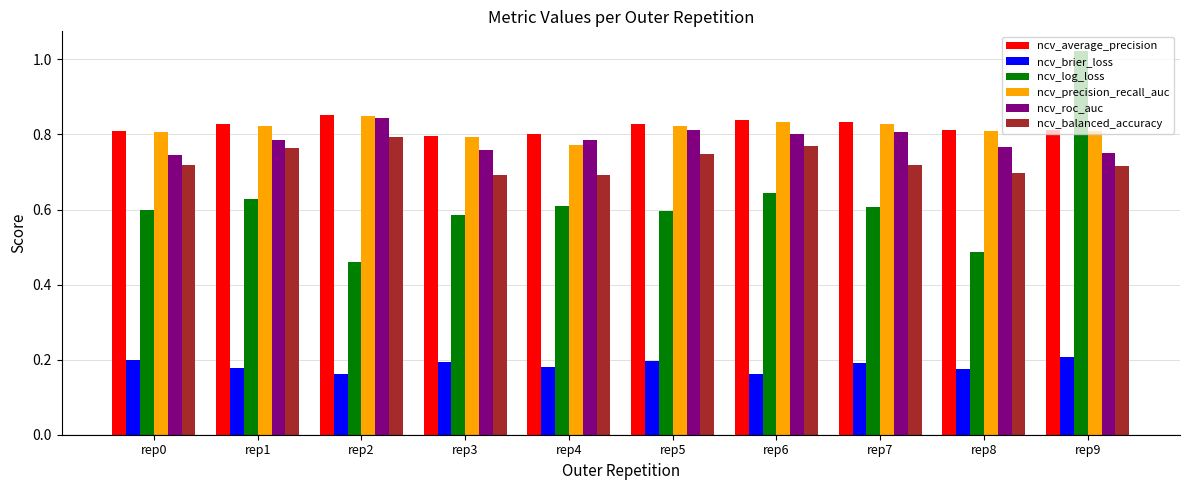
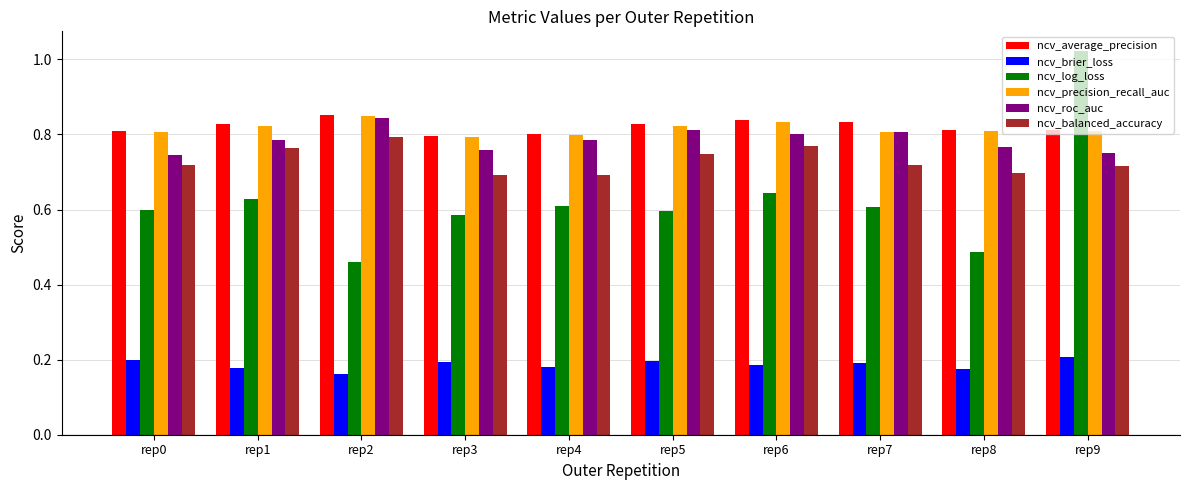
ncv_precision_recall_auc, rep4: 0.77 -> 0.80
ncv_brier_loss, rep6: 0.16 -> 0.18
ncv_precision_recall_auc, rep7: 0.83 -> 0.81
